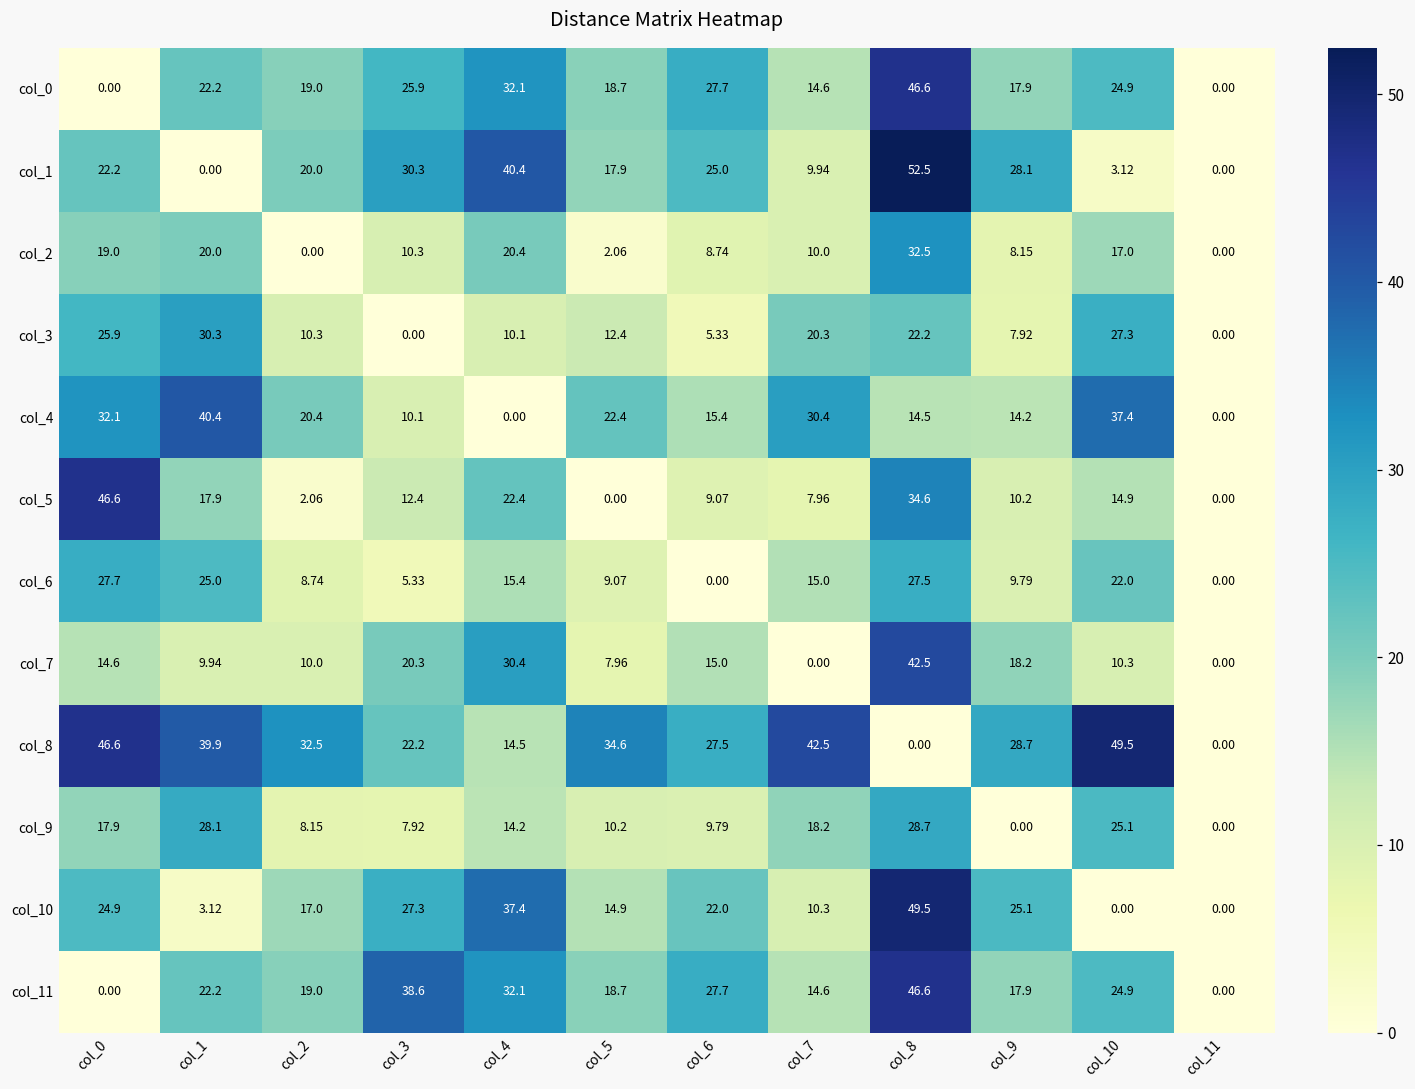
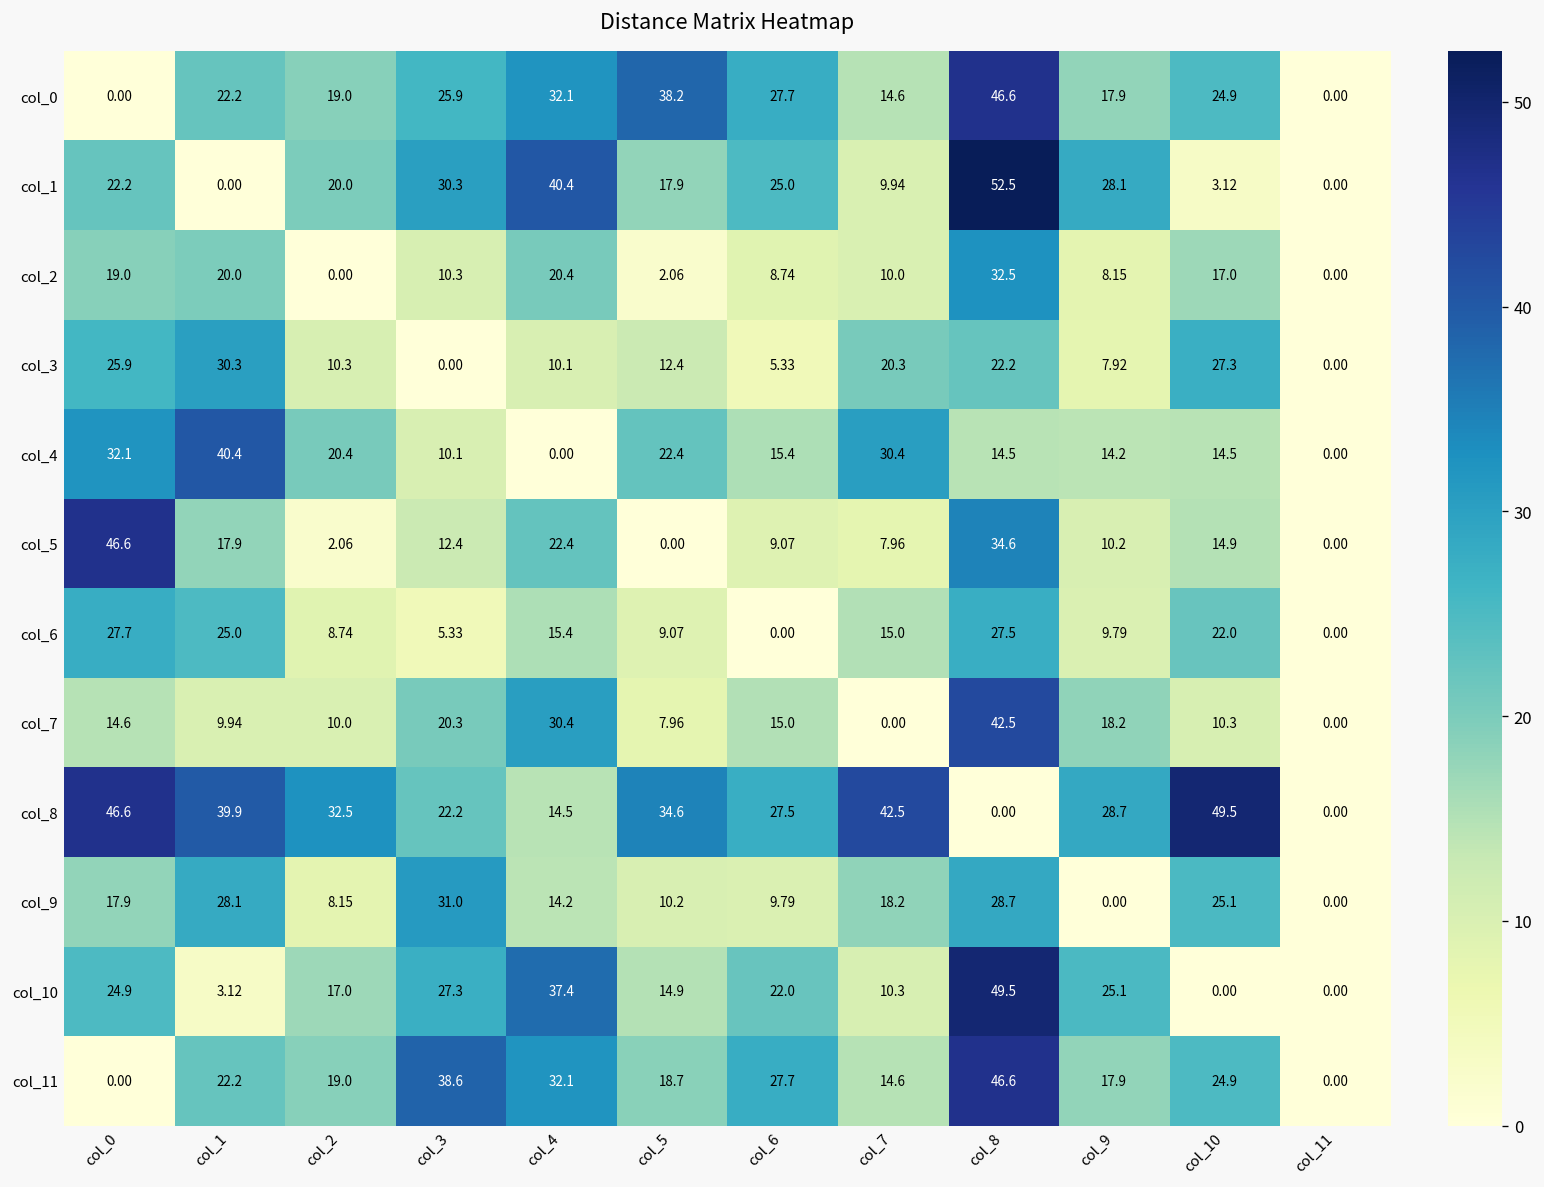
col_0, col_5: 18.7 -> 38.2
col_4, col_10: 37.4 -> 14.5
col_9, col_3: 7.92 -> 31.0
